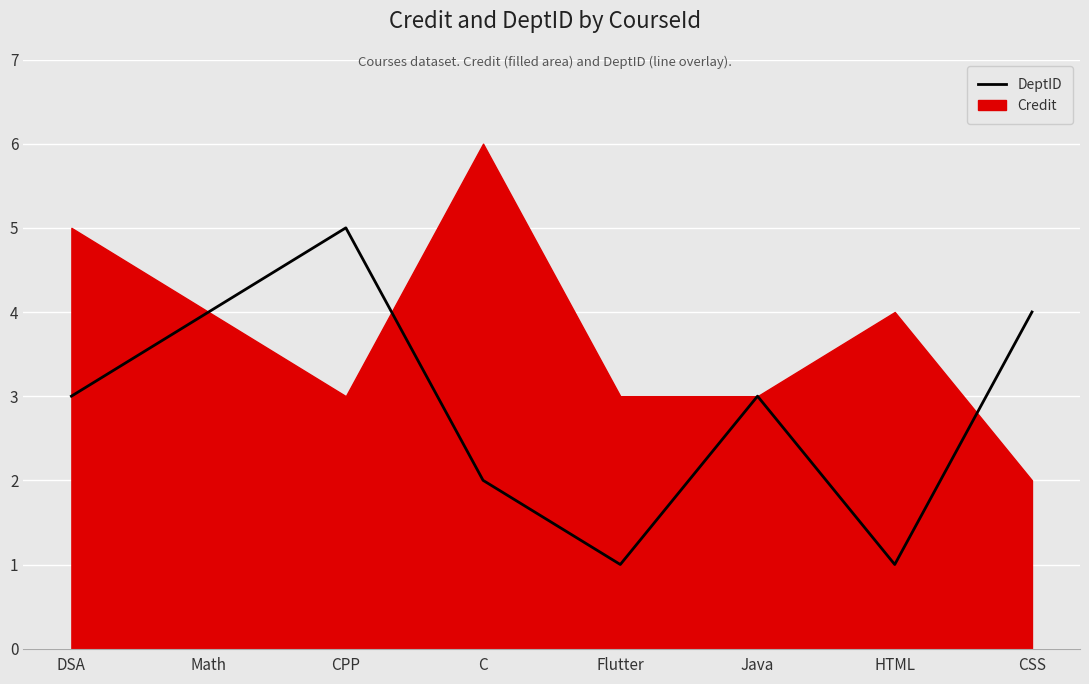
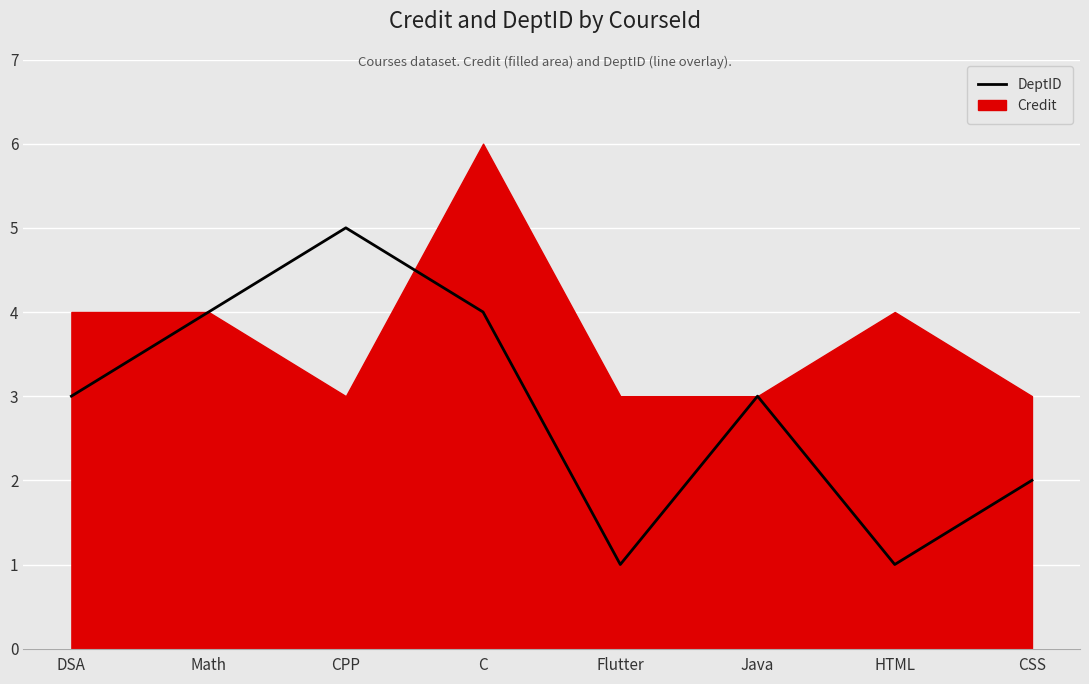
Credit, DSA: 5 -> 4
DeptID, C: 2 -> 4
DeptID, CSS: 4 -> 2
Credit, CSS: 2 -> 3
